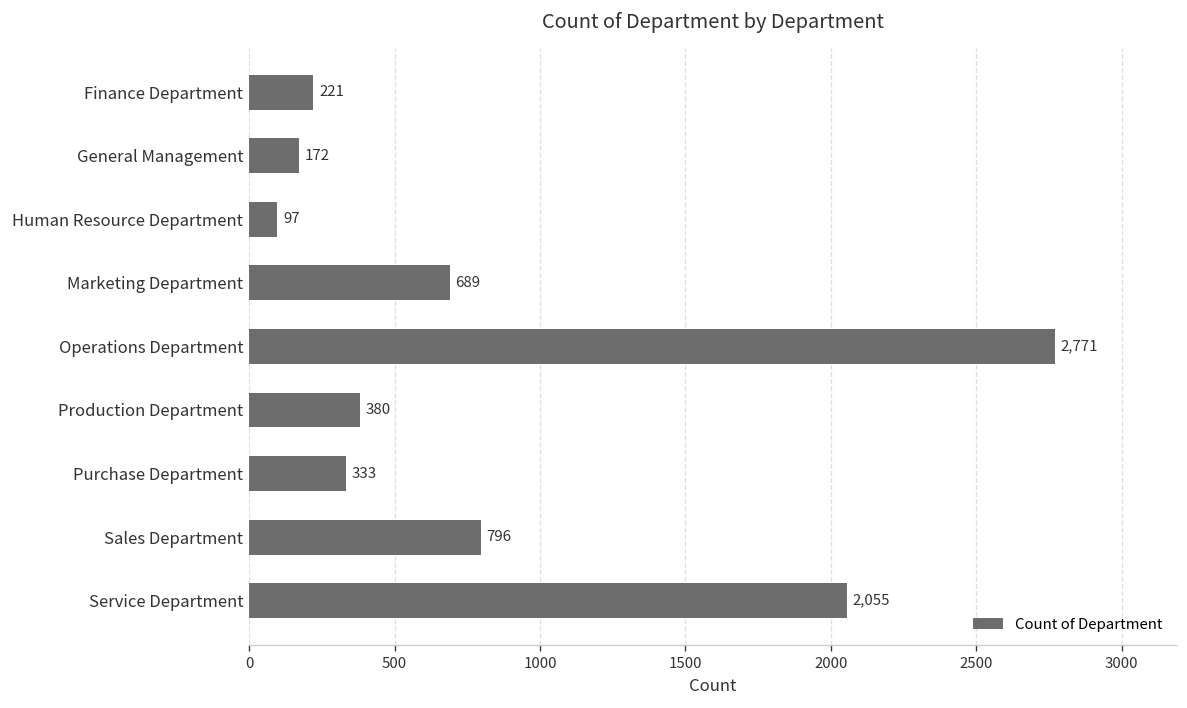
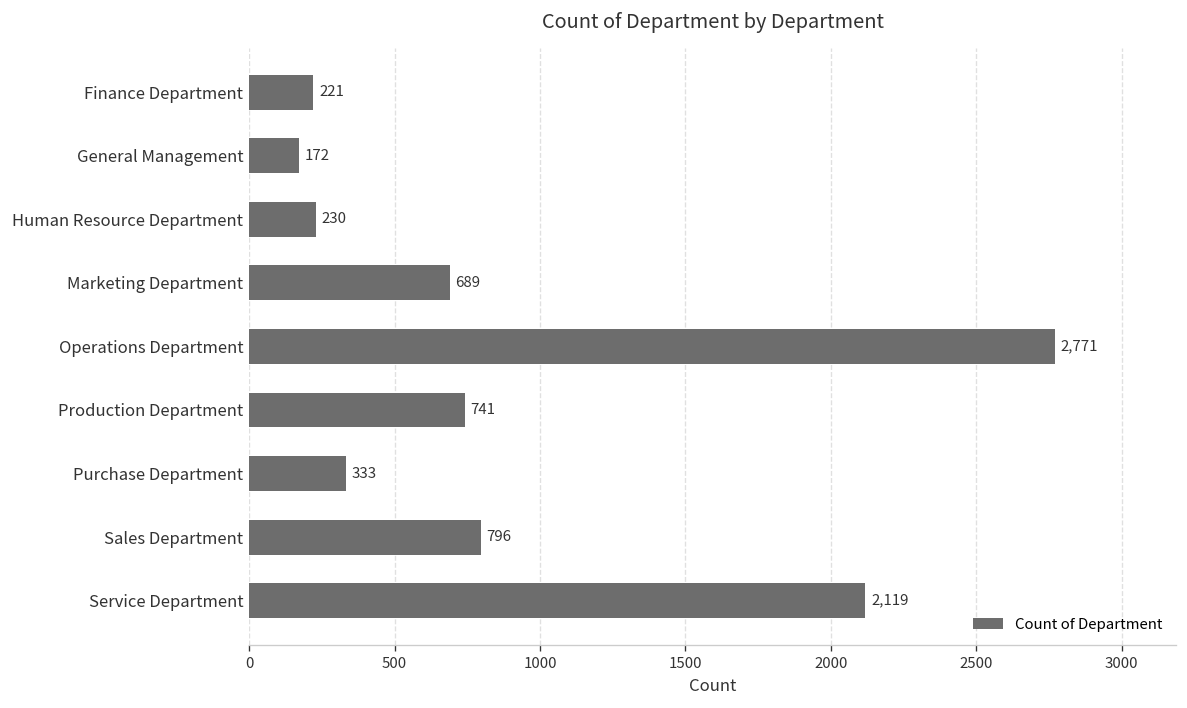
Human Resource Department: 97 -> 230
Production Department: 380 -> 741
Service Department: 2,055 -> 2,119
